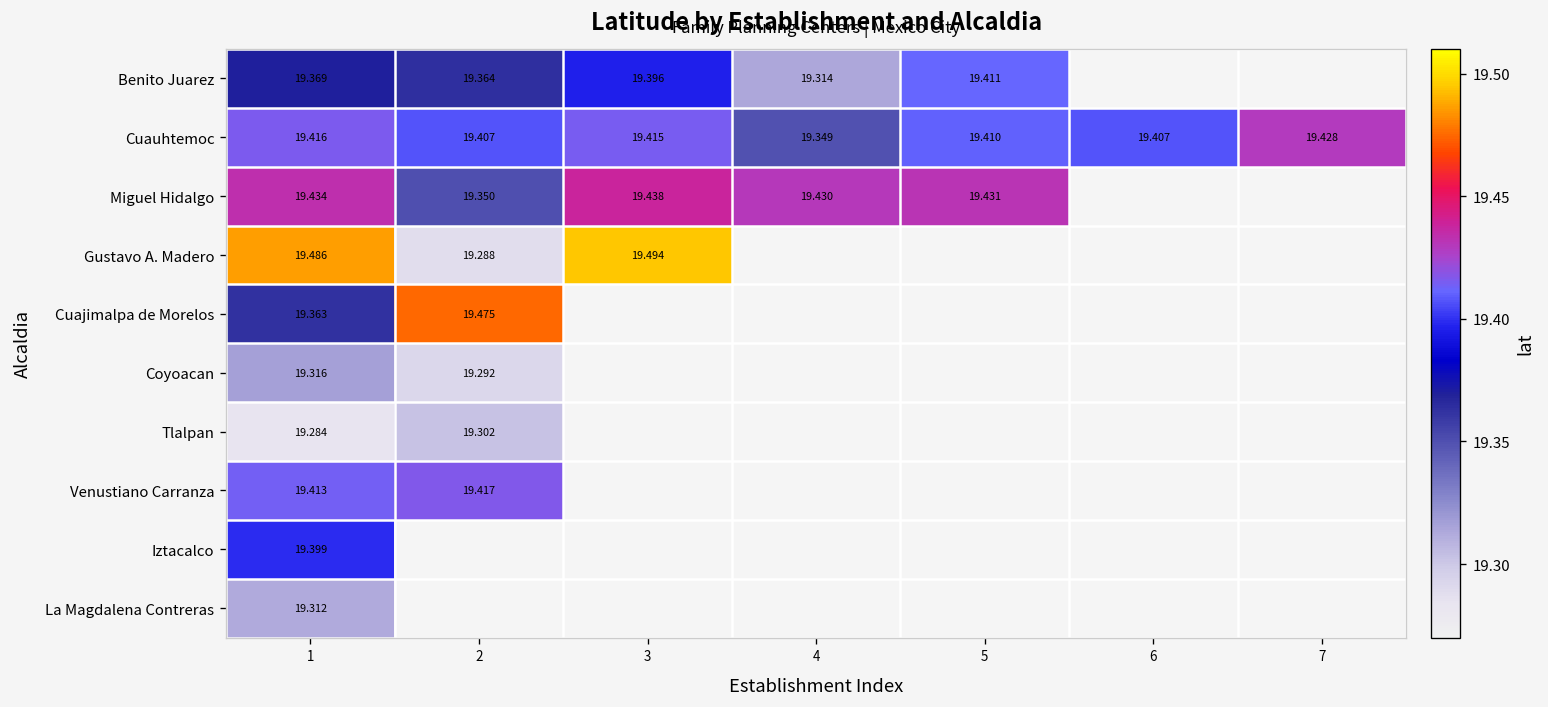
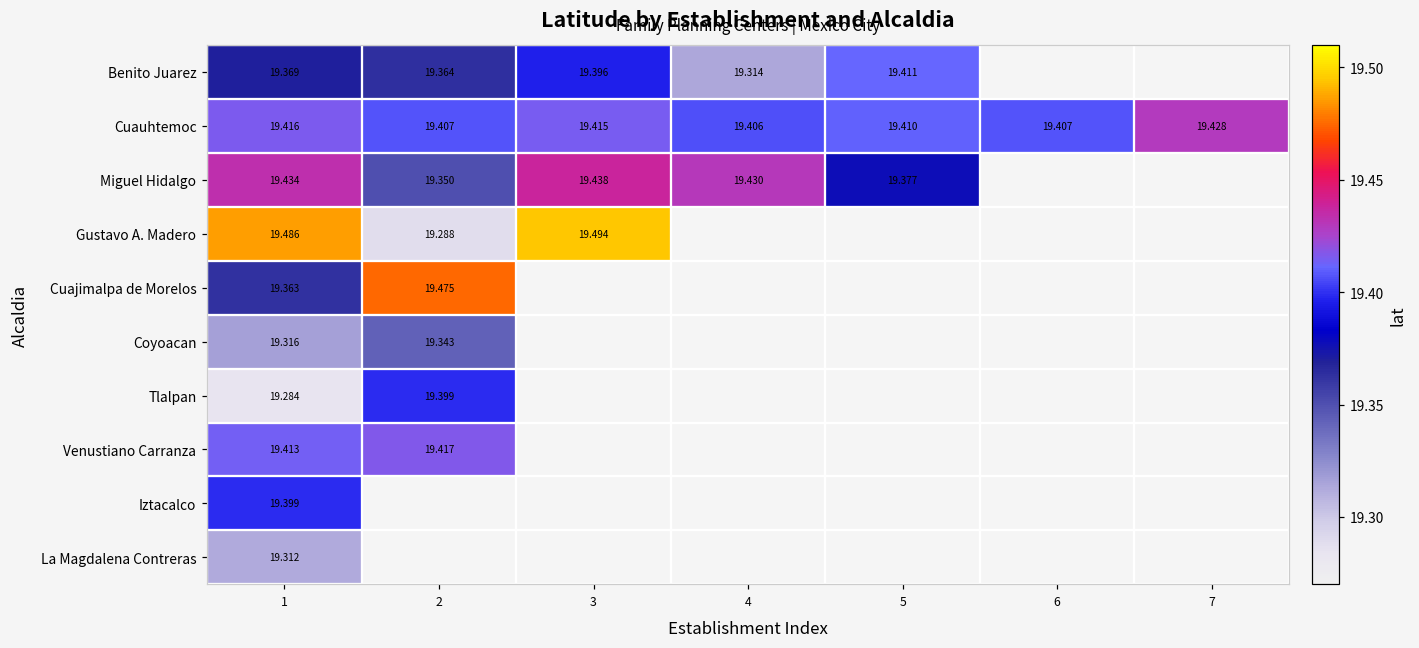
Cuauhtemoc, 4: 19.349 -> 19.406
Miguel Hidalgo, 5: 19.431 -> 19.377
Coyoacan, 2: 19.292 -> 19.343
Tlalpan, 2: 19.302 -> 19.399
